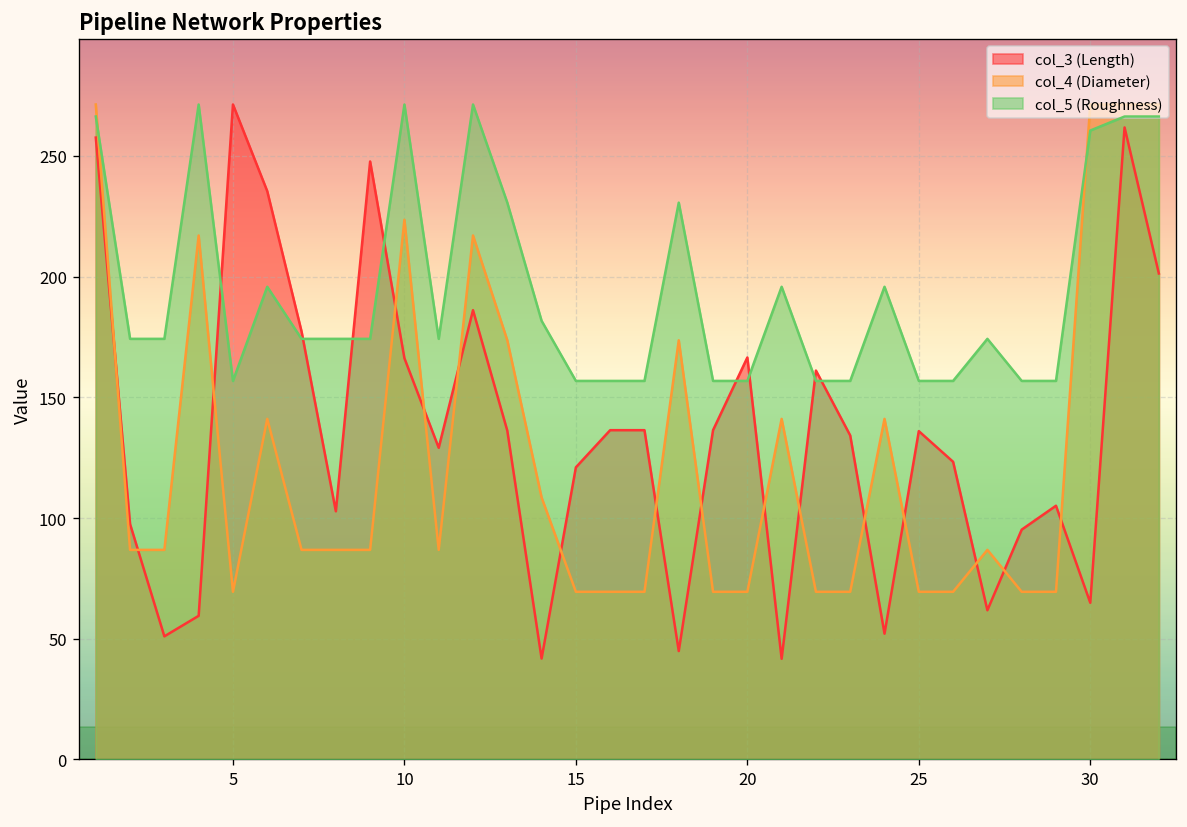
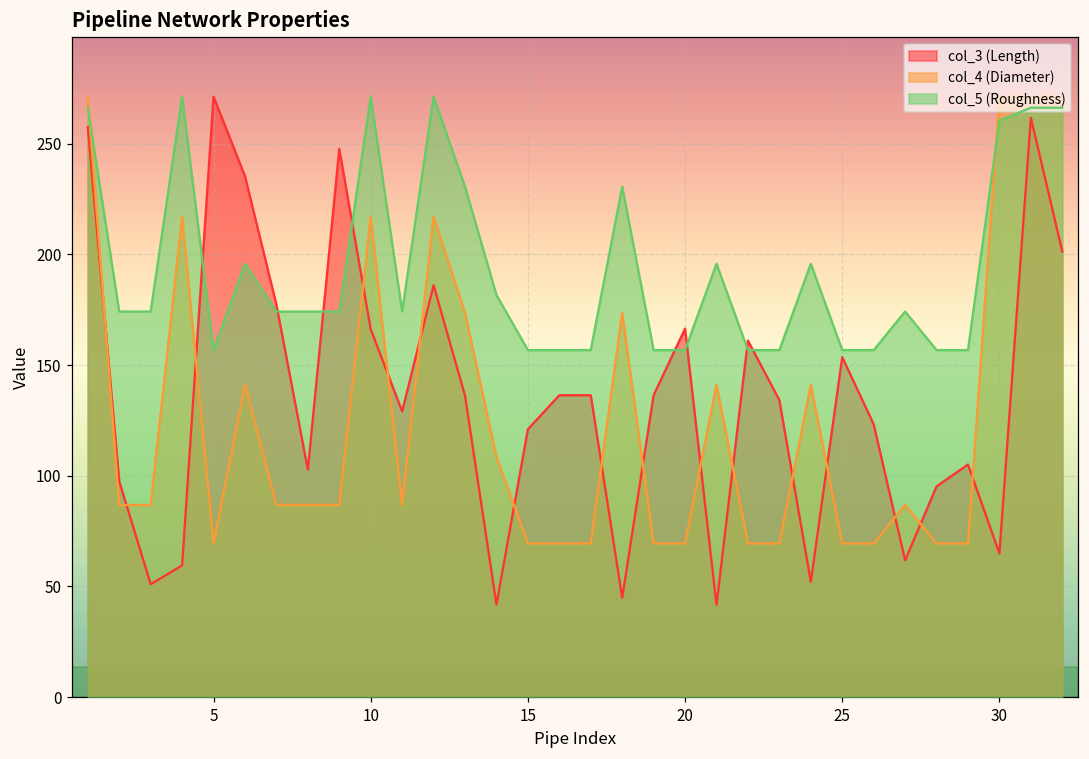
col_4 (Diameter), 10: 224 -> 217
col_3 (Length), 25: 136 -> 154
